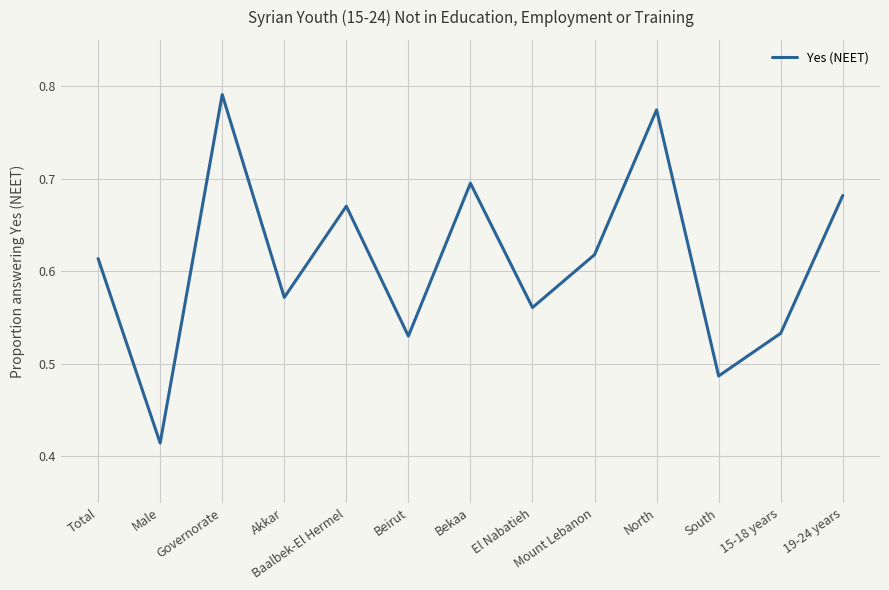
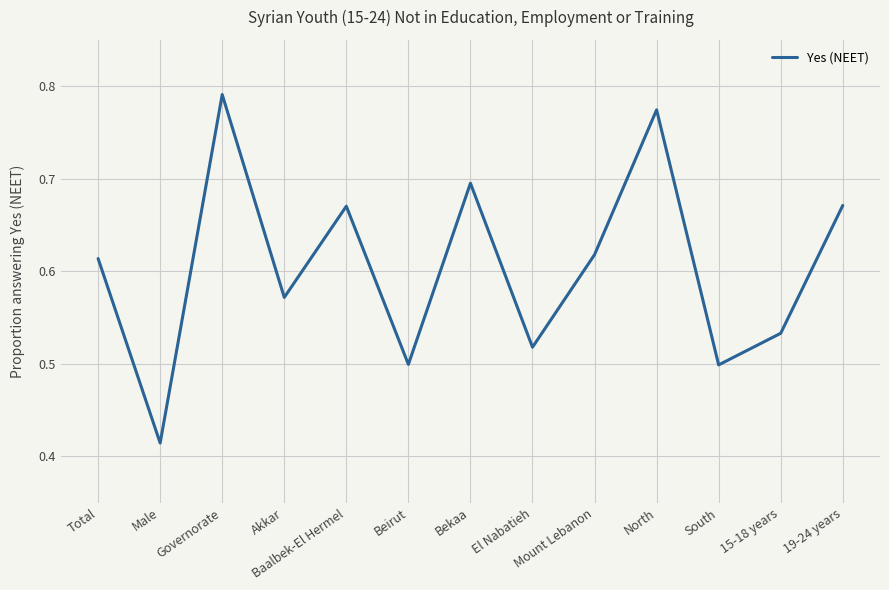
Beirut: 0.53 -> 0.50
El Nabatieh: 0.56 -> 0.52
South: 0.49 -> 0.50
19-24 years: 0.68 -> 0.67
